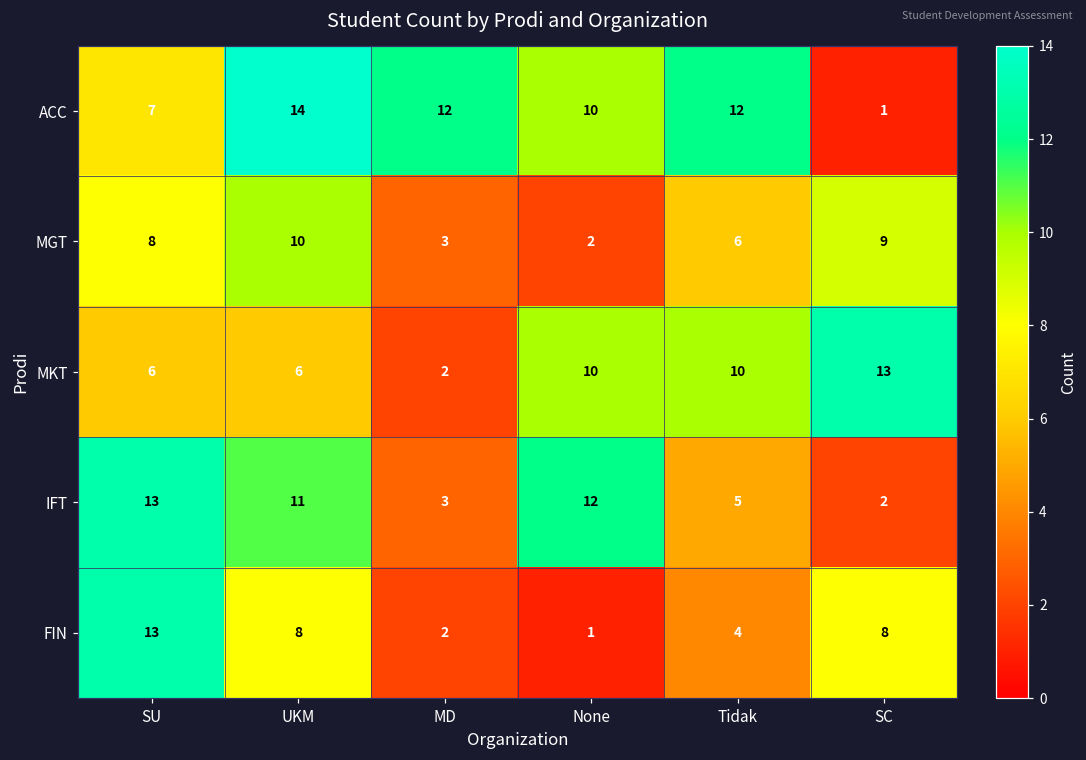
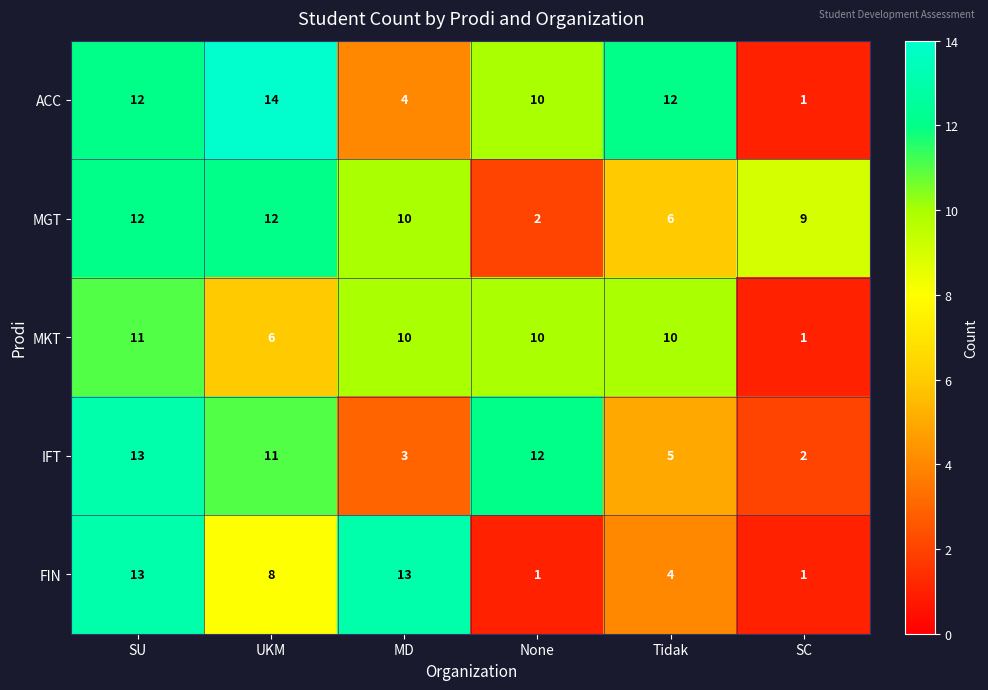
ACC, SU: 7 -> 12
ACC, MD: 12 -> 4
MGT, SU: 8 -> 12
MGT, UKM: 10 -> 12
MGT, MD: 3 -> 10
MKT, SU: 6 -> 11
MKT, MD: 2 -> 10
MKT, SC: 13 -> 1
FIN, MD: 2 -> 13
FIN, SC: 8 -> 1
